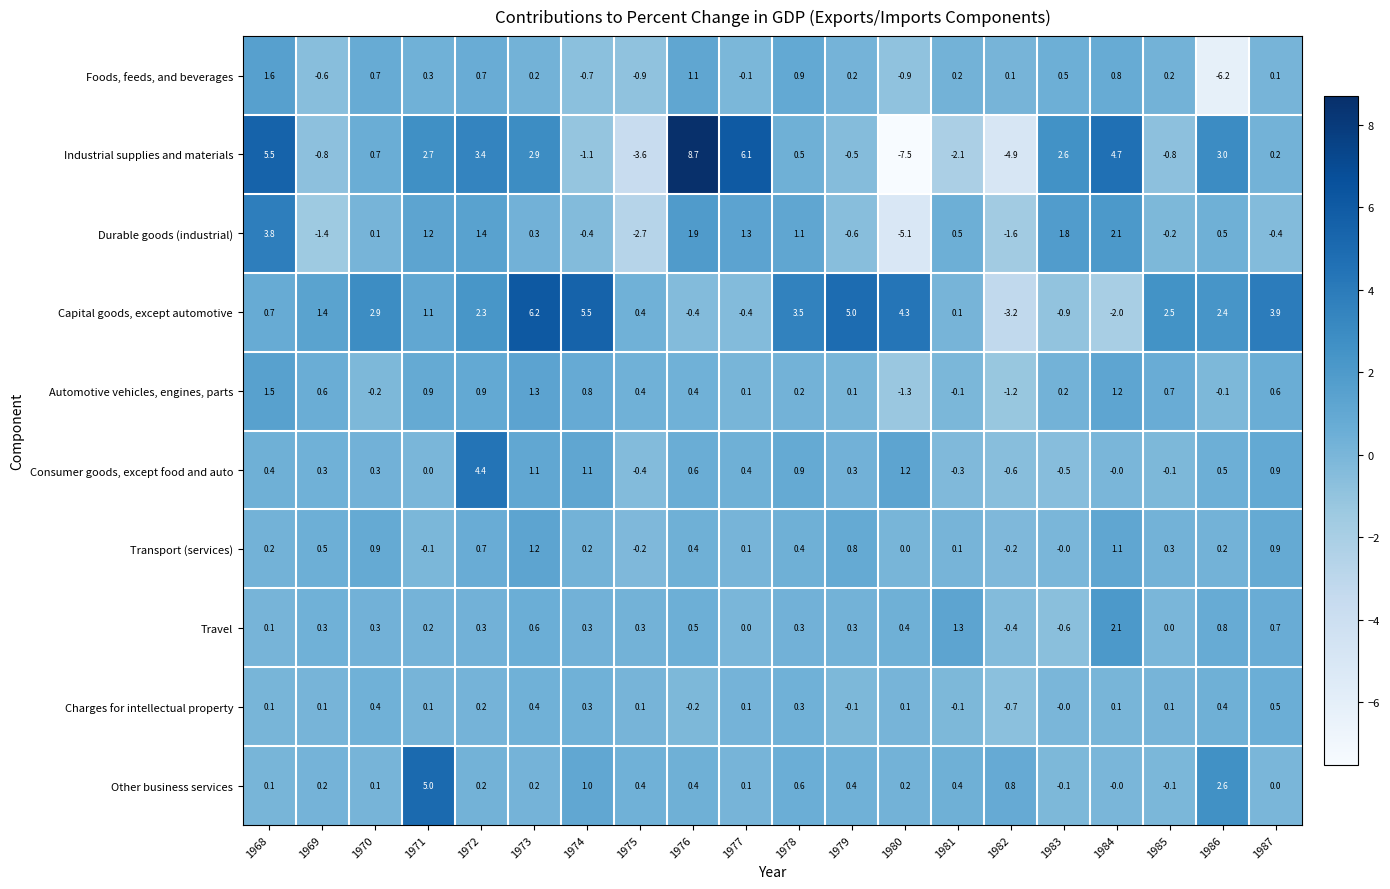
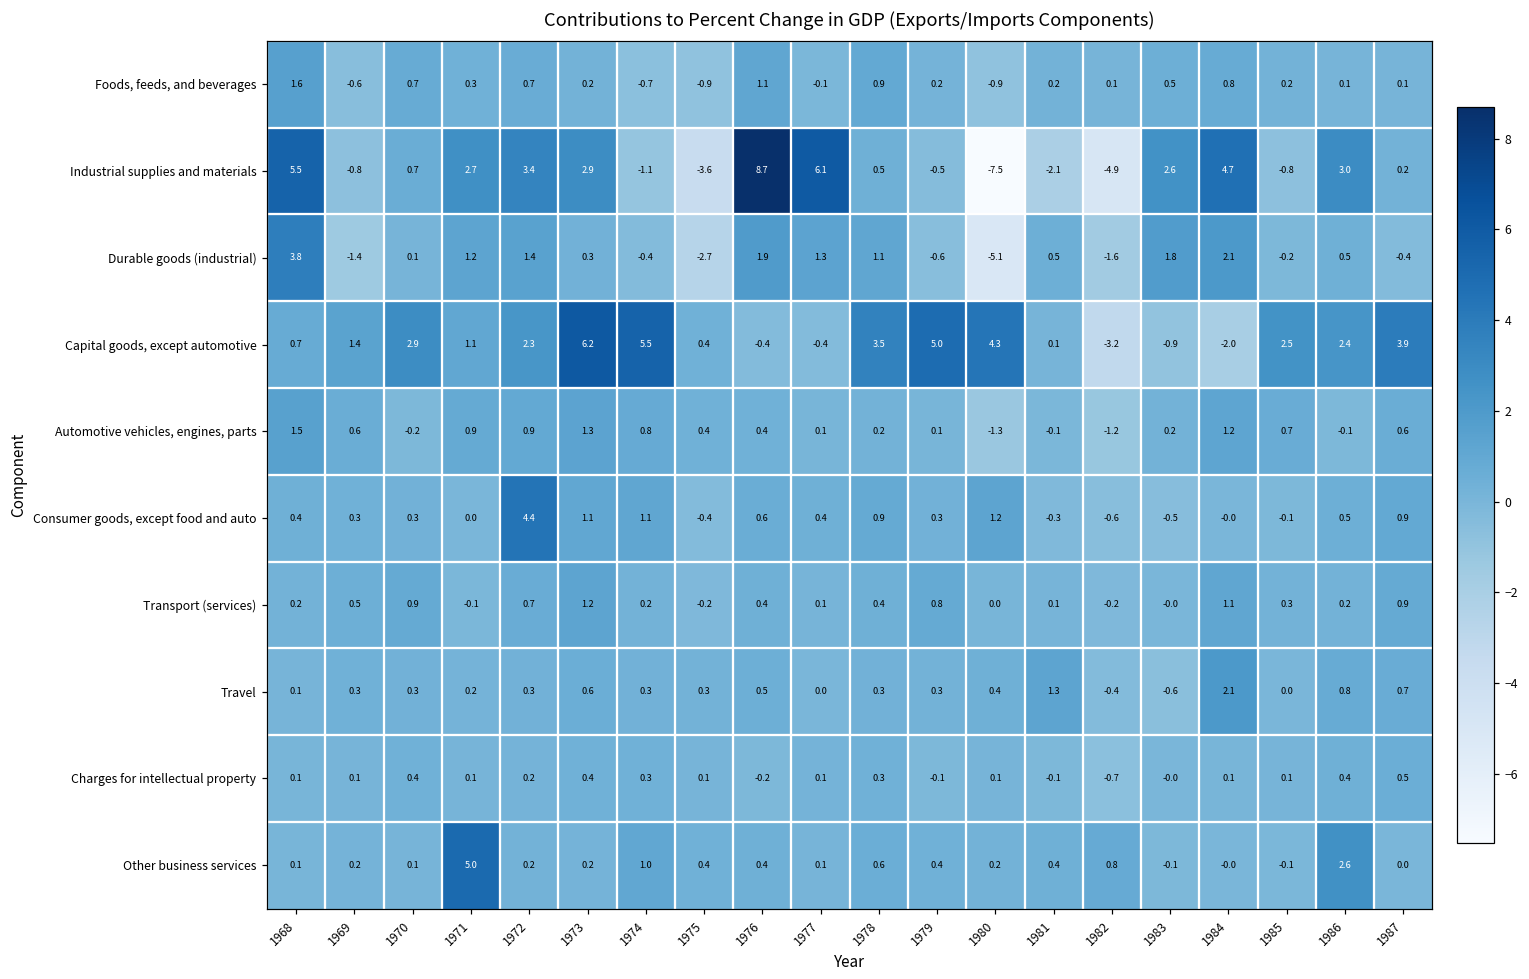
Foods, feeds, and beverages, 1986: -6.2 -> 0.1
